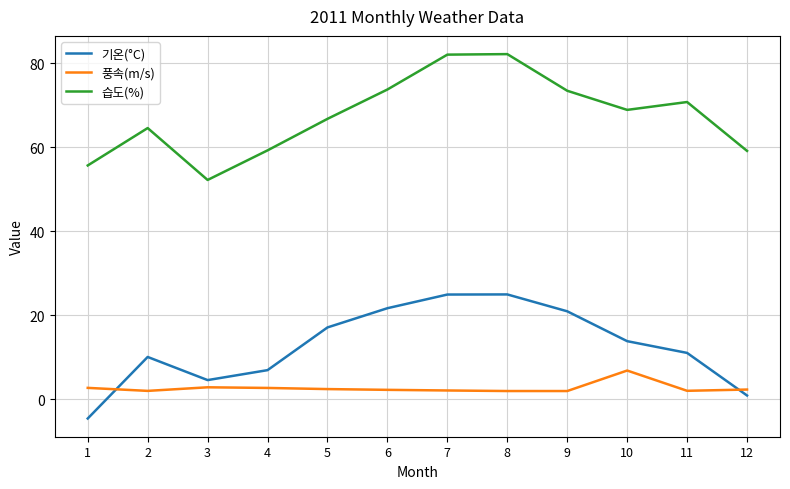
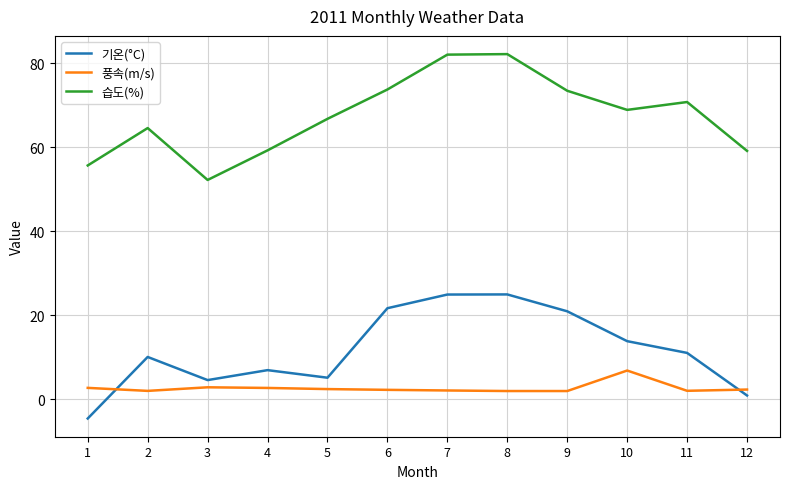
기온(°C), 5: 17 -> 5
